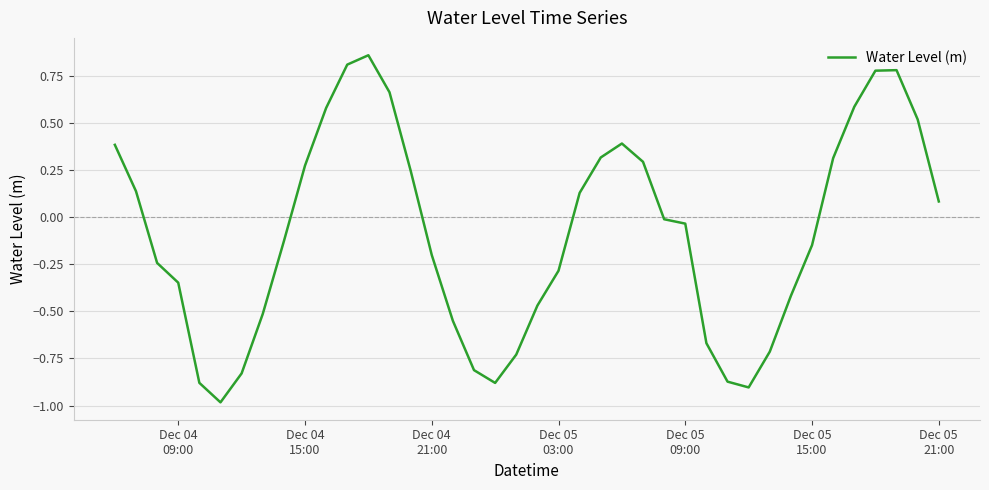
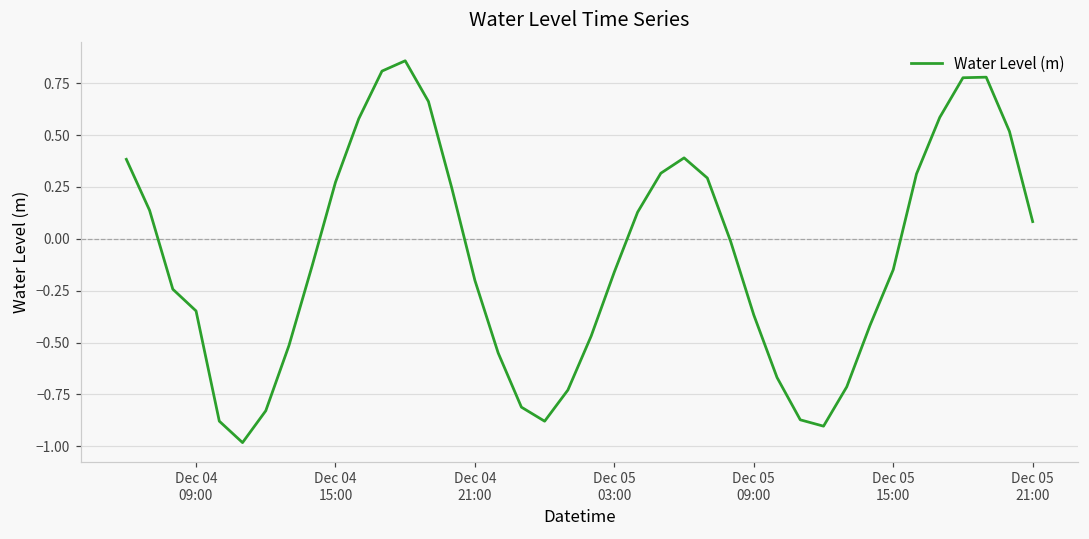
Dec 05 03:00: -0.28 -> -0.16
Dec 05 09:00: -0.03 -> -0.37
